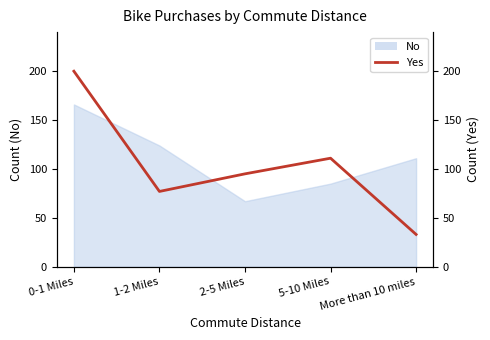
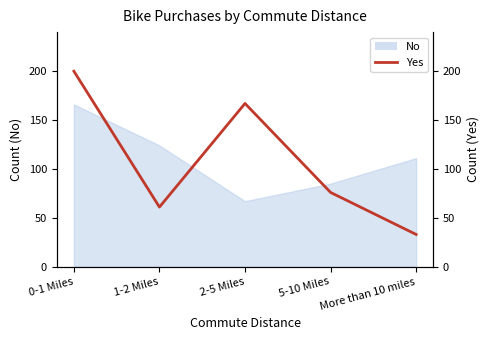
Yes, 1-2 Miles: 80 -> 60
Yes, 2-5 Miles: 100 -> 170
Yes, 5-10 Miles: 110 -> 80
